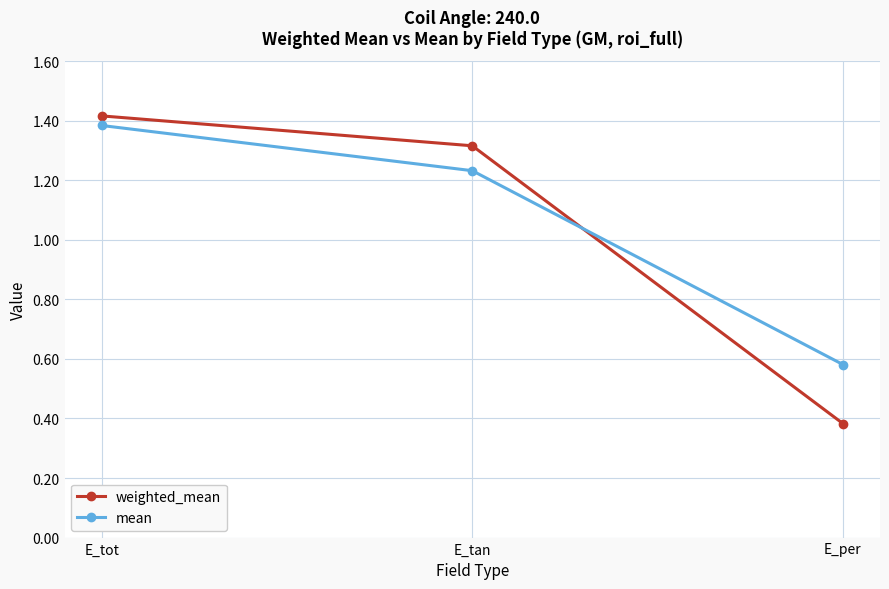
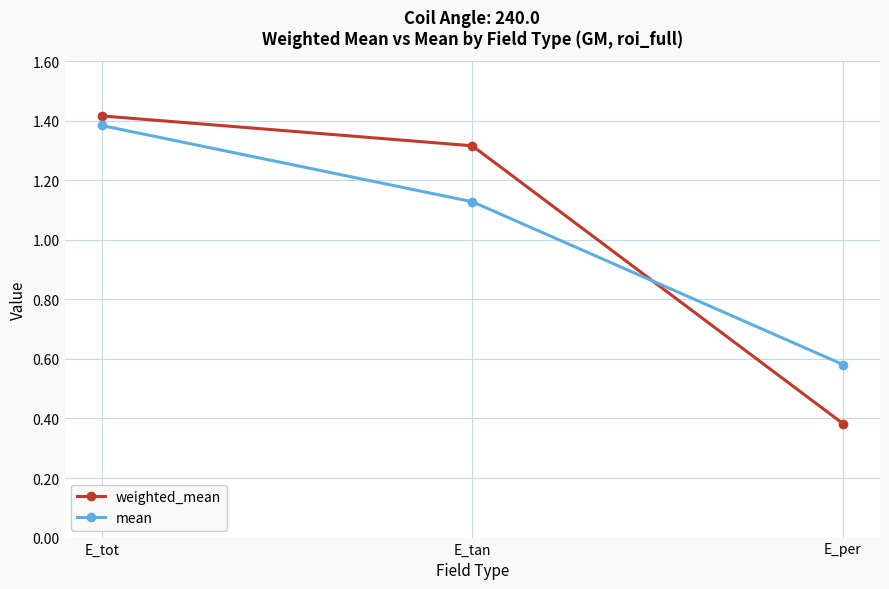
mean, E_tan: 1.23 -> 1.13
